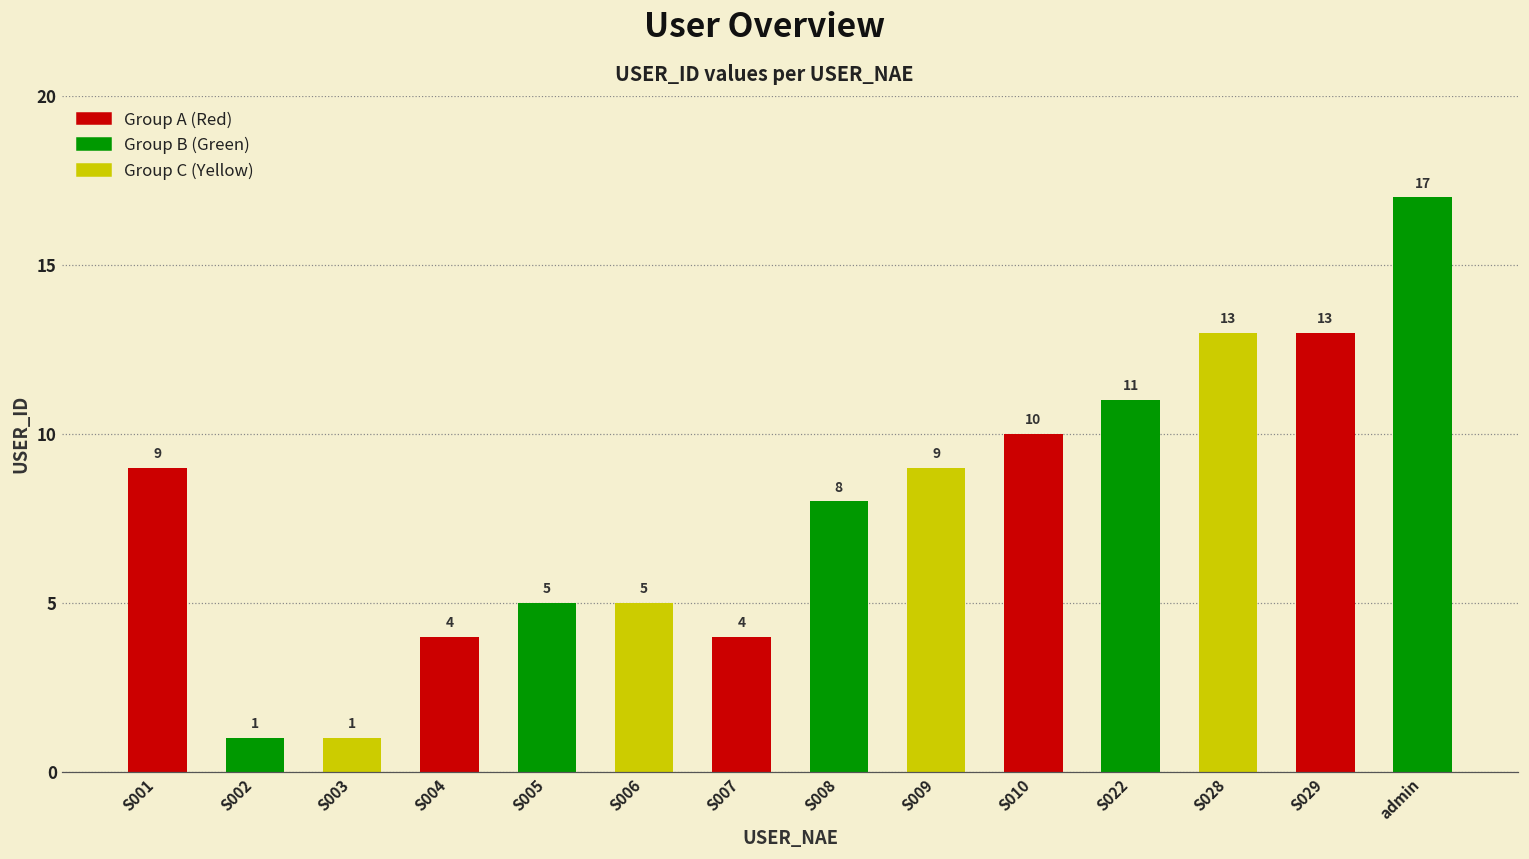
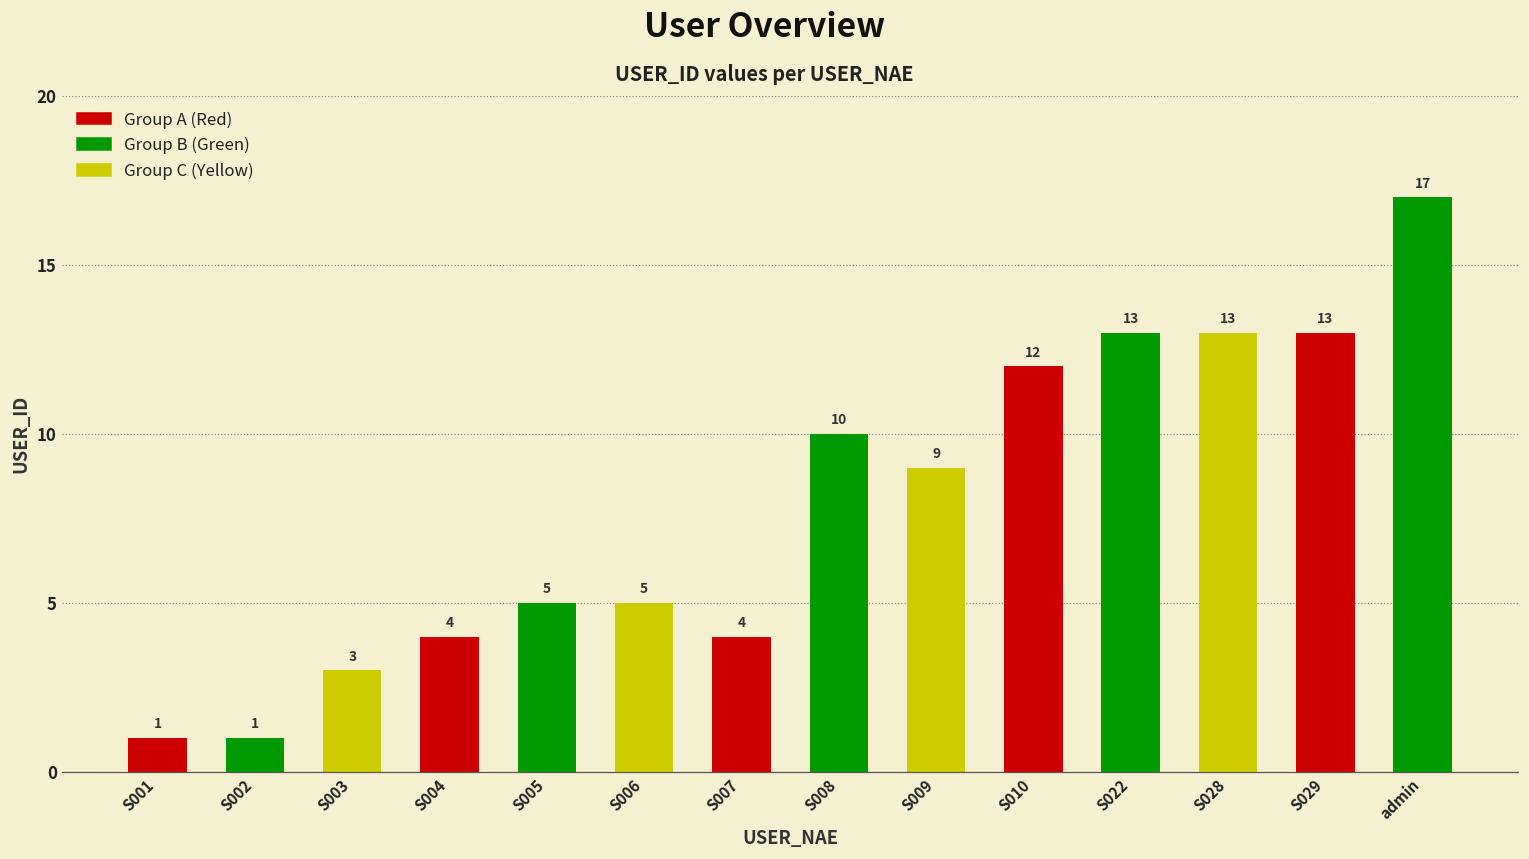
S001: 9 -> 1
S003: 1 -> 3
S008: 8 -> 10
S010: 10 -> 12
S022: 11 -> 13
